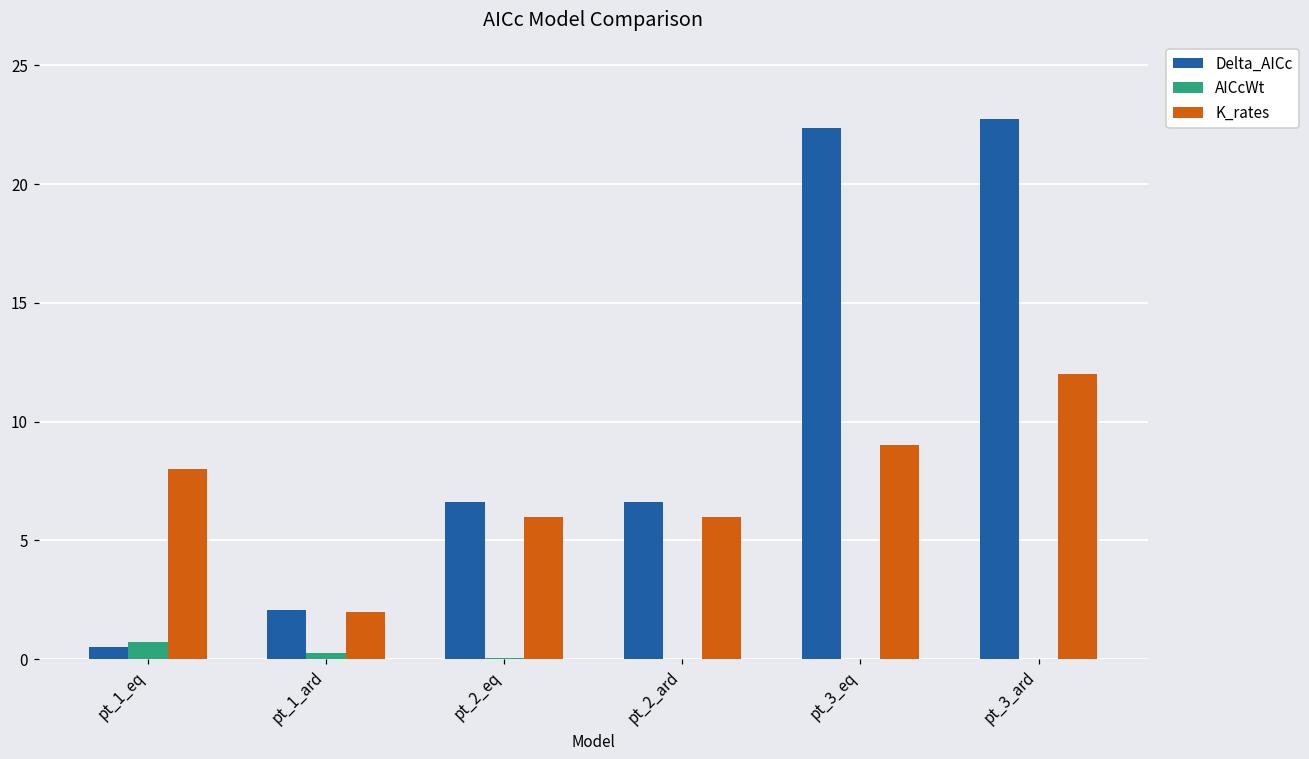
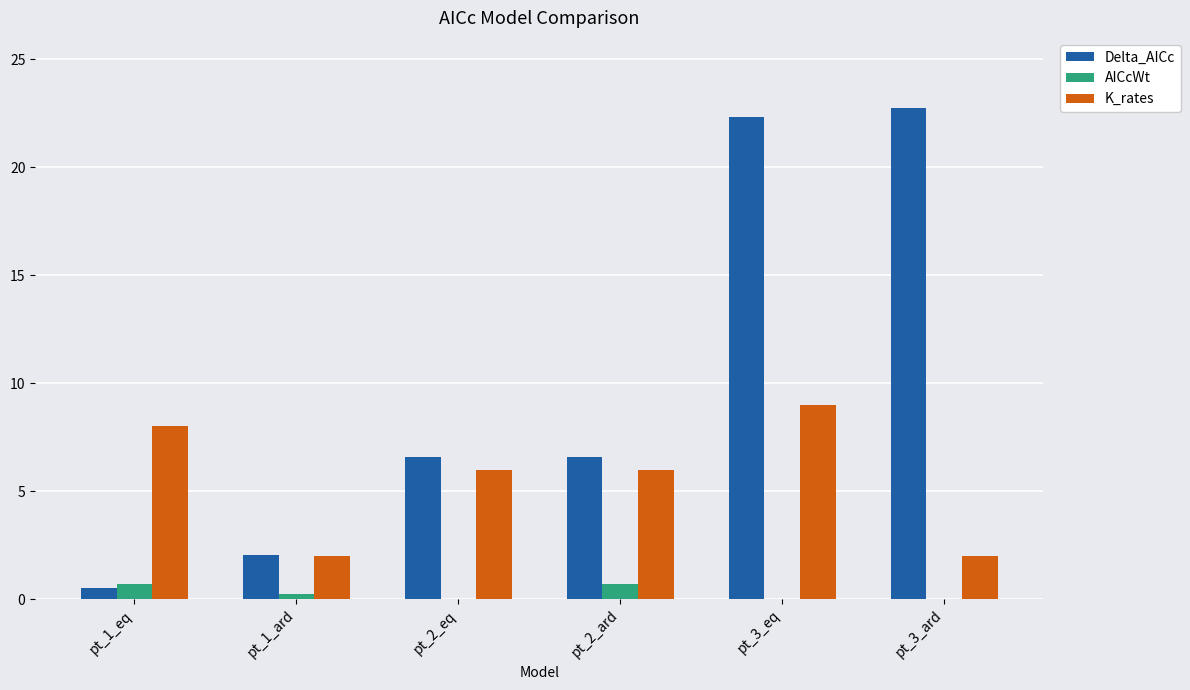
AICcWt, pt_2_ard: 0.0 -> 0.7
K_rates, pt_3_ard: 12 -> 2
